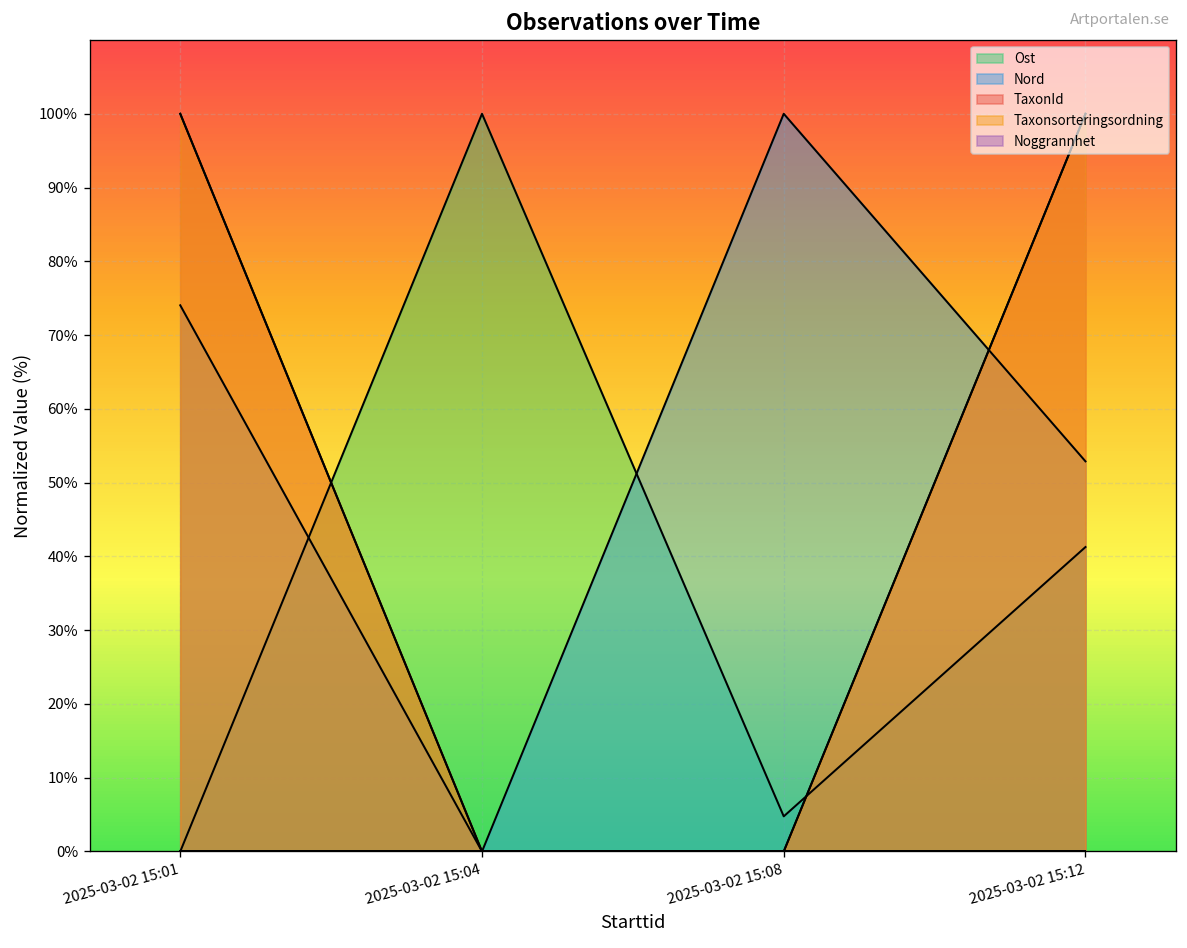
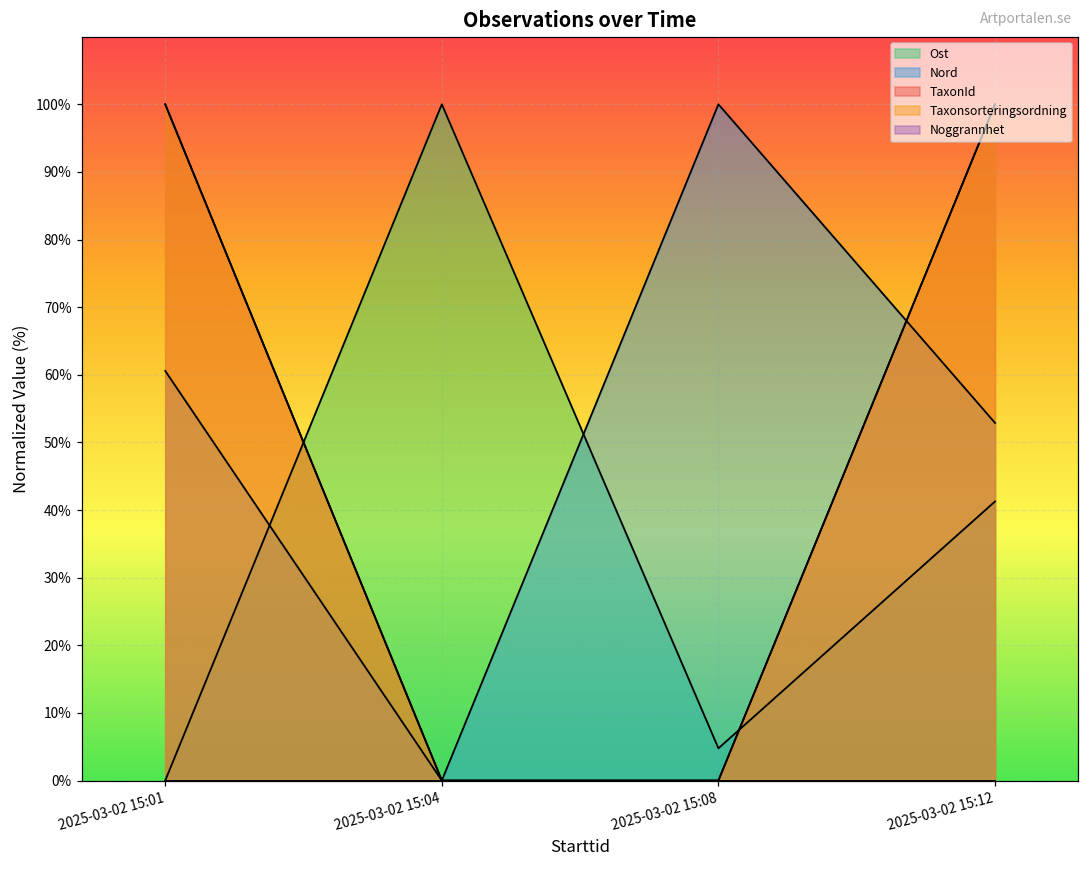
Nord, 2025-03-02 15:01: 74% -> 61%
